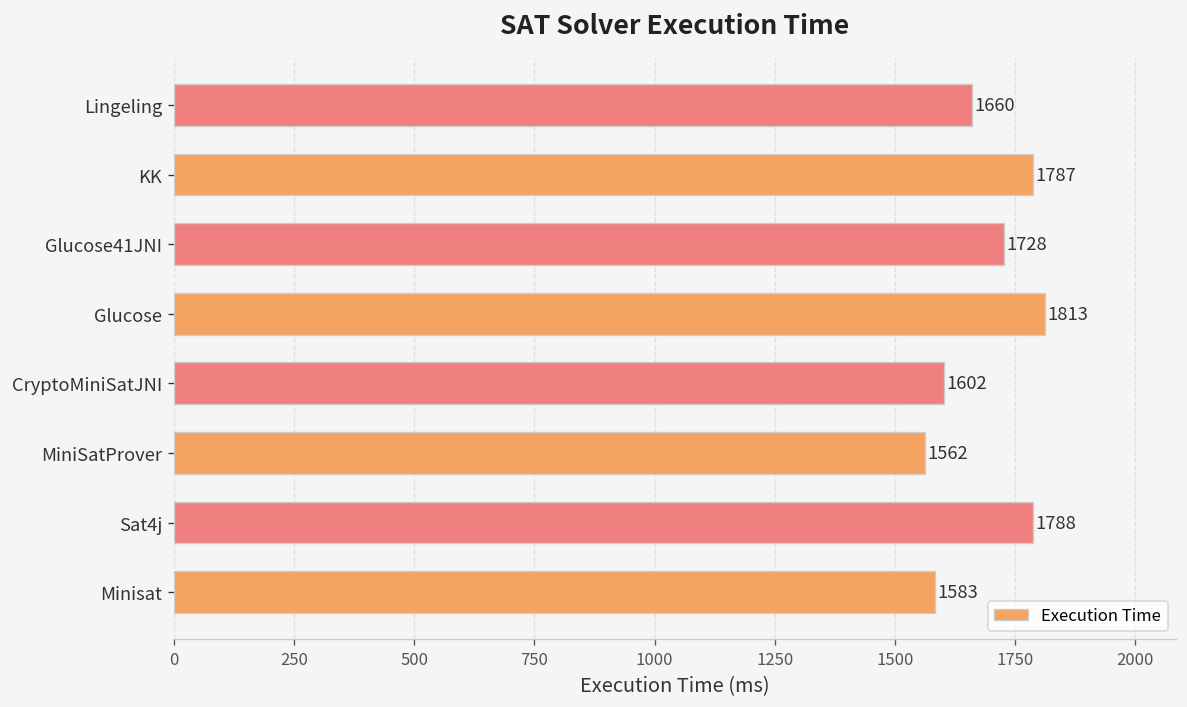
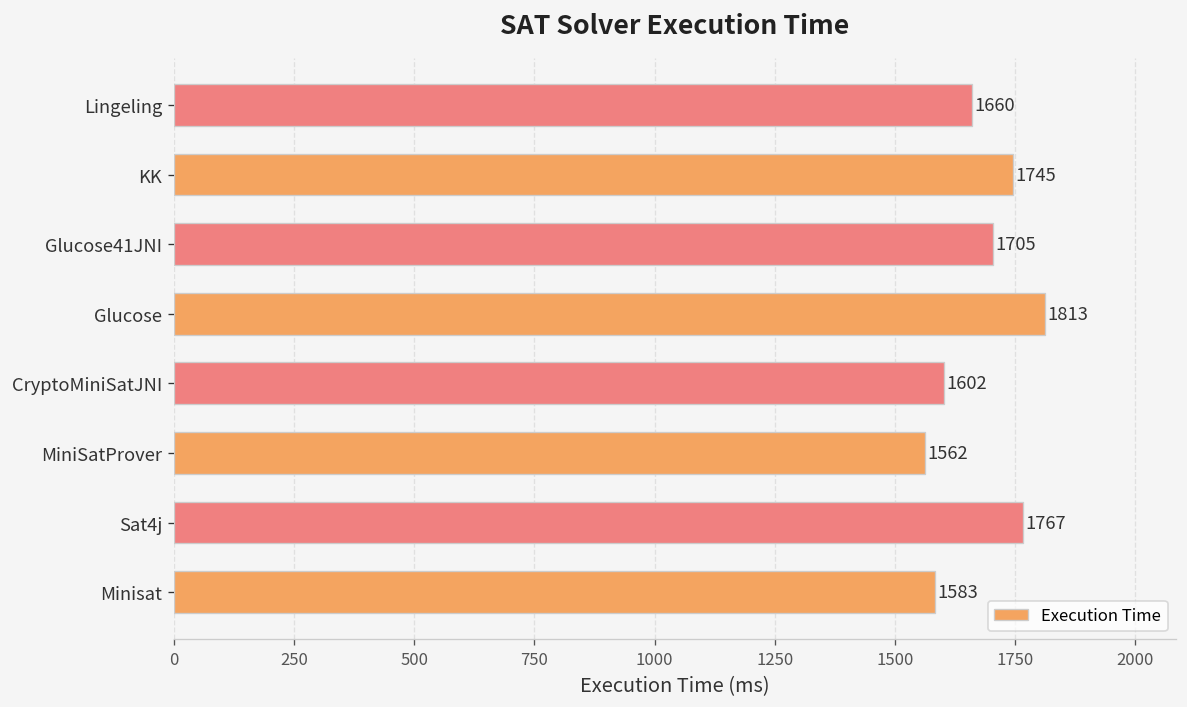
KK: 1787 -> 1745
Glucose41JNI: 1728 -> 1705
Sat4j: 1788 -> 1767
